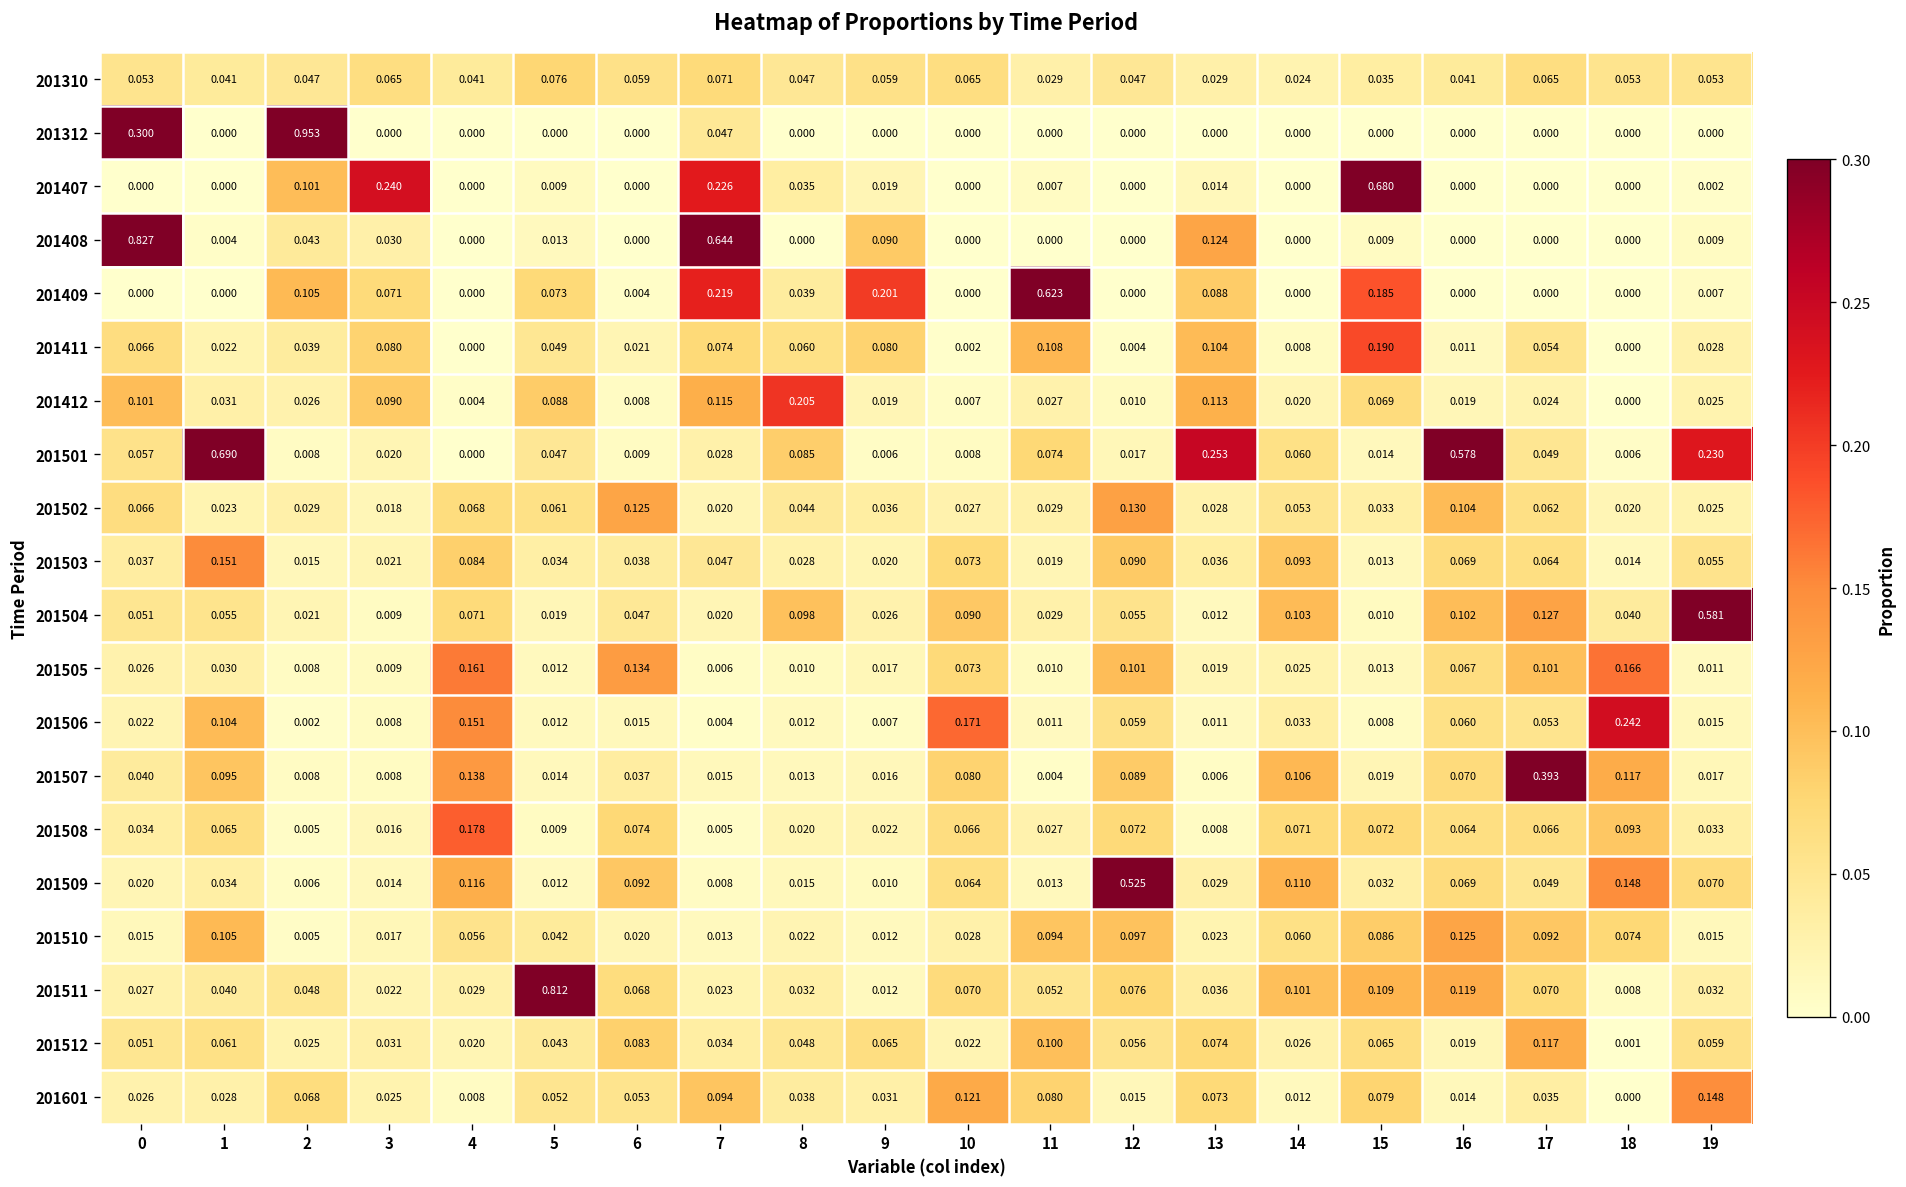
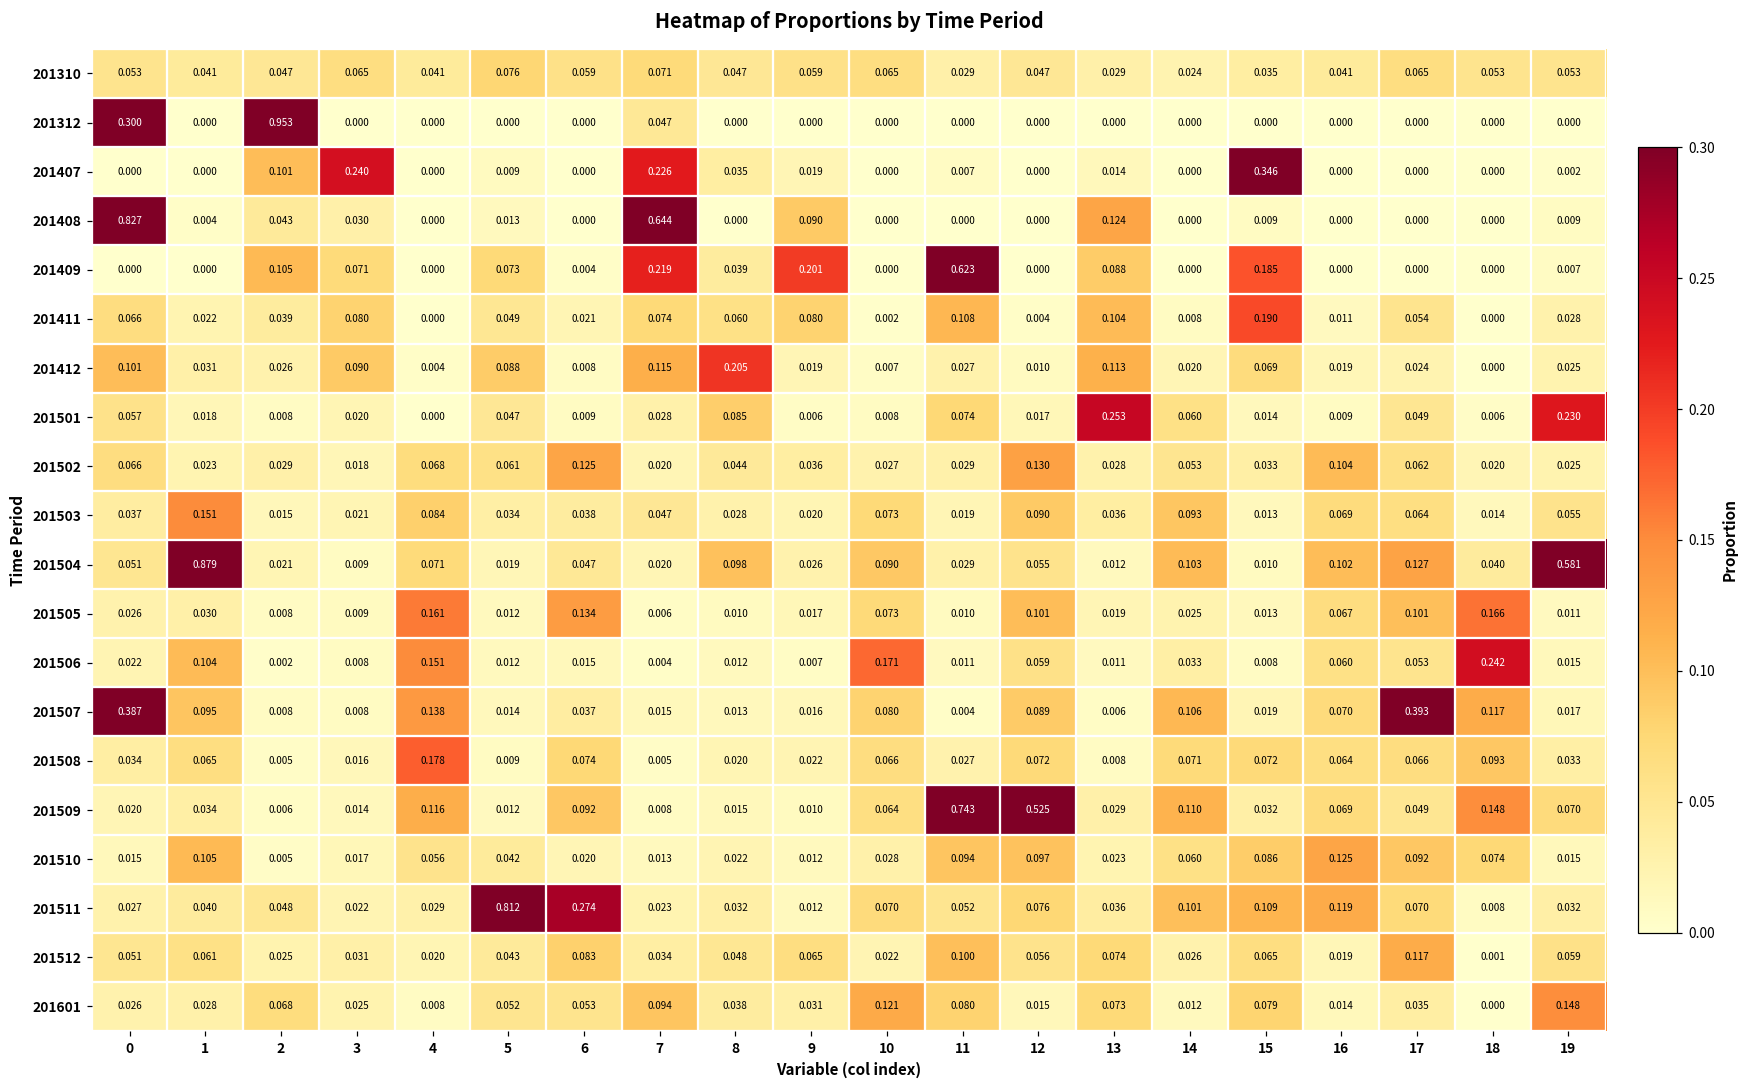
201407, 15: 0.680 -> 0.346
201501, 1: 0.690 -> 0.018
201501, 16: 0.578 -> 0.009
201504, 1: 0.055 -> 0.879
201507, 0: 0.040 -> 0.387
201509, 11: 0.013 -> 0.743
201511, 6: 0.068 -> 0.274
